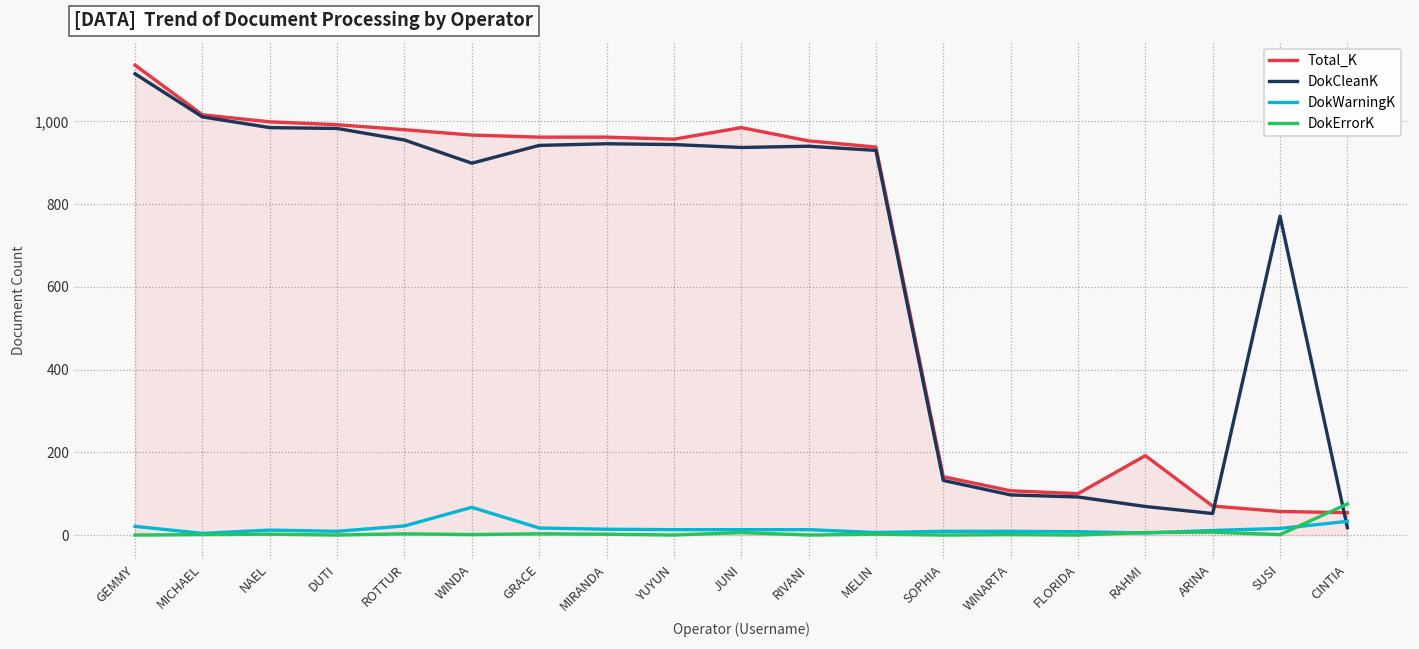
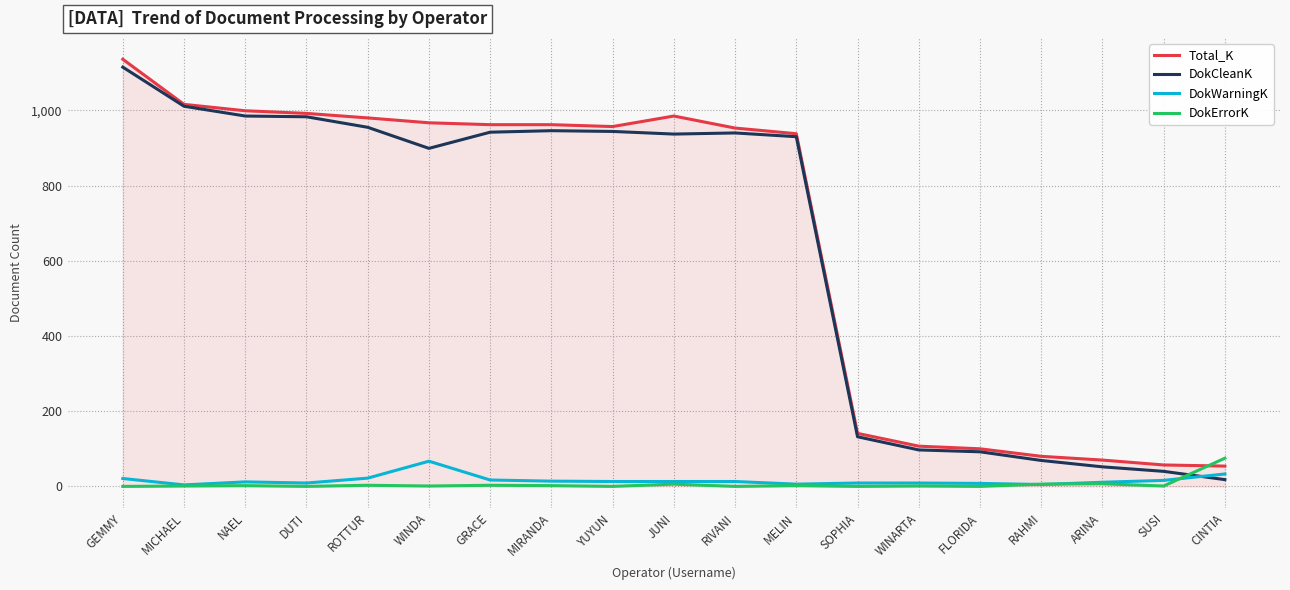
Total_K, RAHMI: 190 -> 80
DokCleanK, SUSI: 770 -> 40
